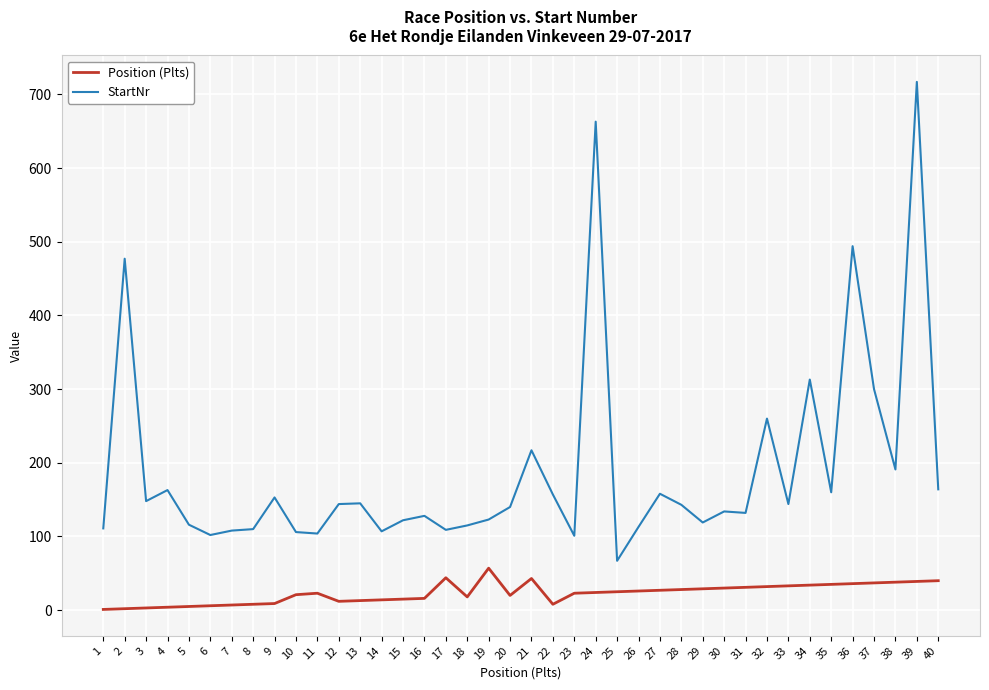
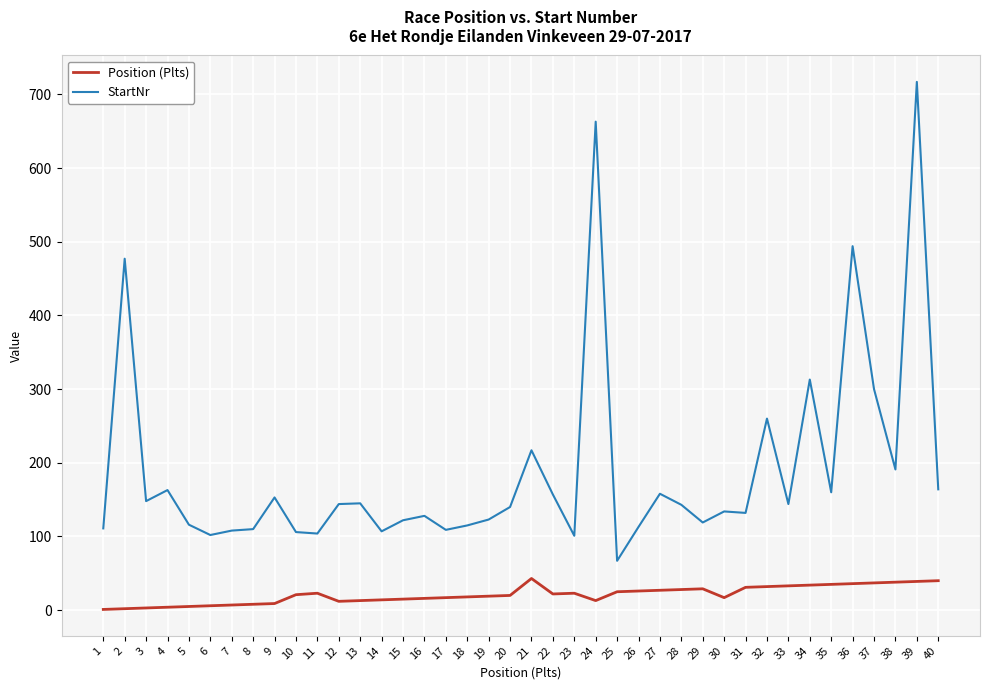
Position (Plts), 17: 40 -> 20
Position (Plts), 19: 60 -> 20
Position (Plts), 22: 10 -> 20
Position (Plts), 24: 20 -> 10
Position (Plts), 30: 30 -> 20
